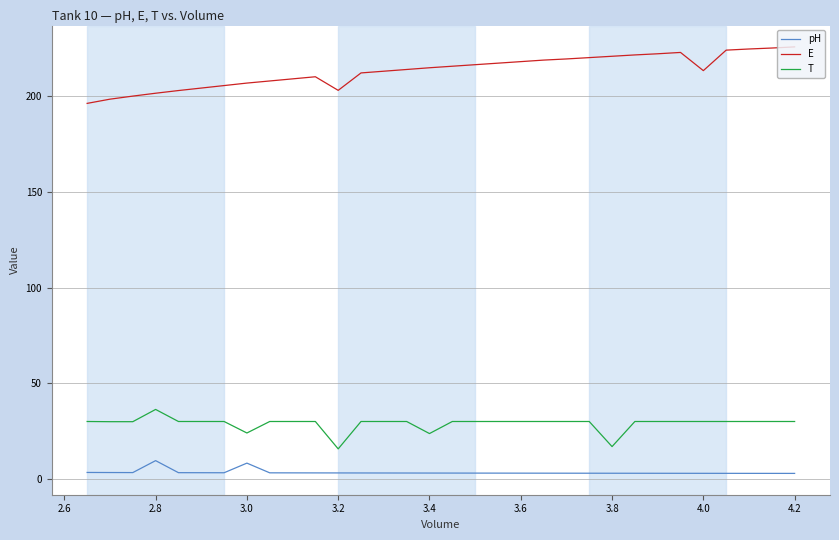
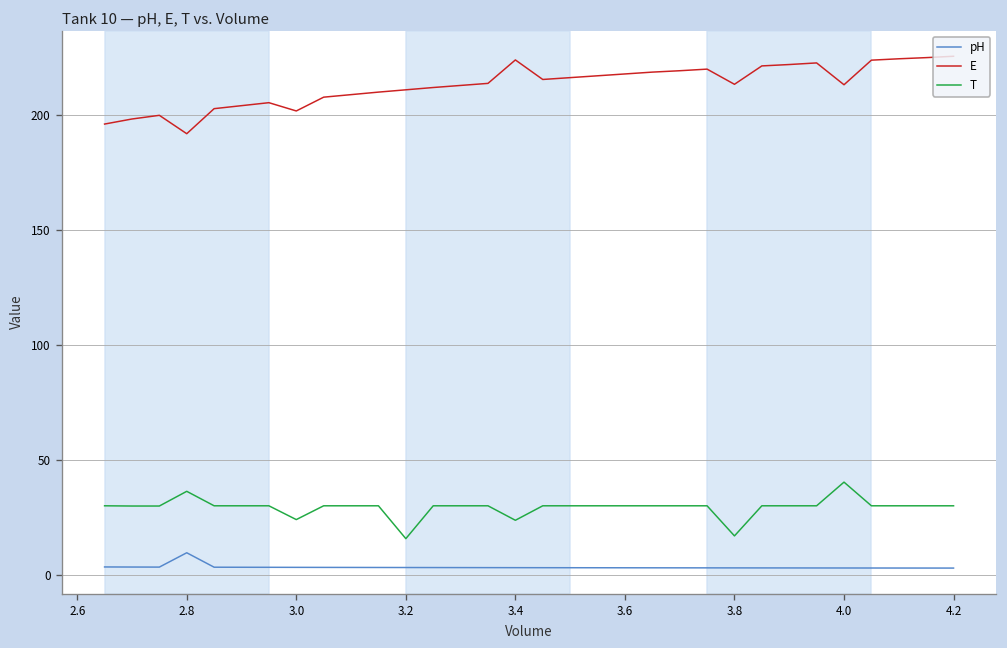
E, 2.8: 202 -> 192
pH, 3.0: 8 -> 3
E, 3.0: 207 -> 202
E, 3.2: 203 -> 211
E, 3.4: 215 -> 224
E, 3.8: 221 -> 214
T, 4.0: 30 -> 40
